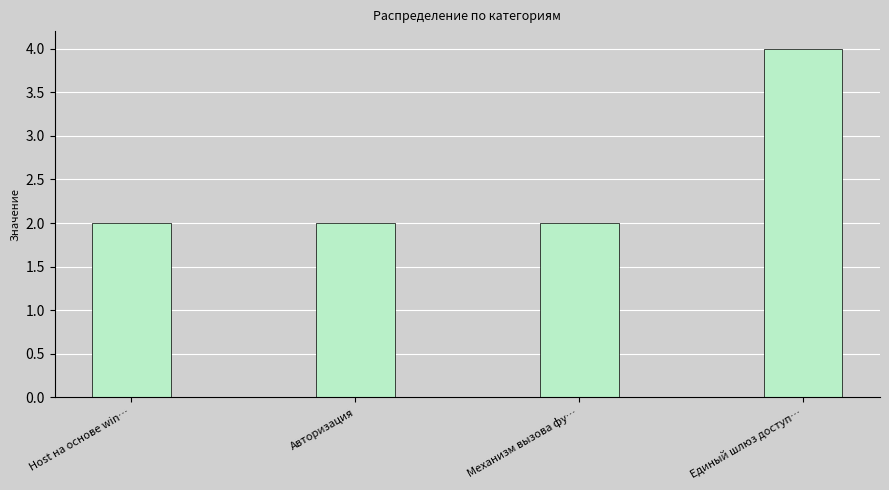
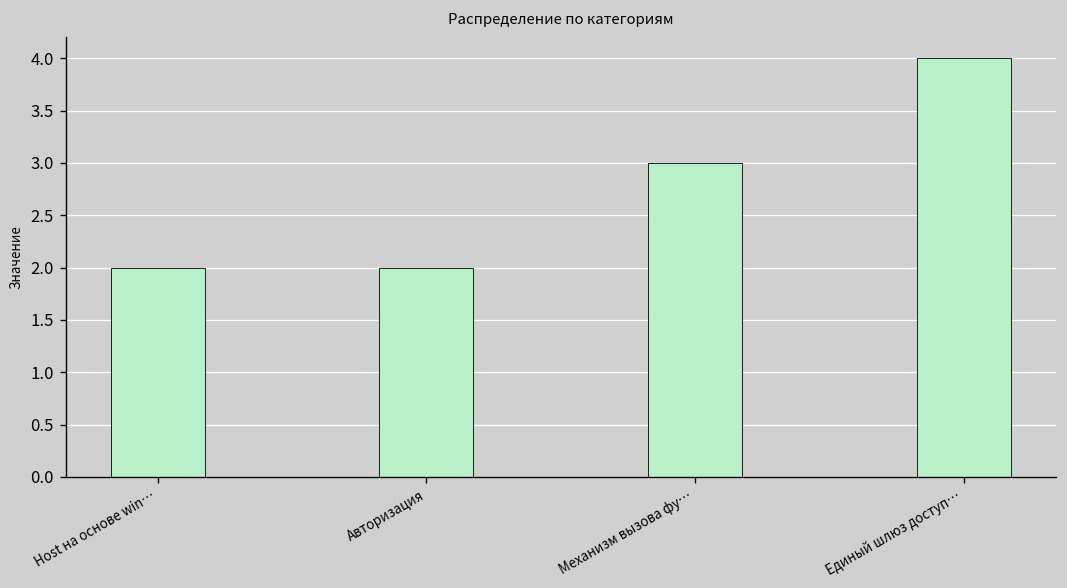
Механизм вызова фу…: 2 -> 3
